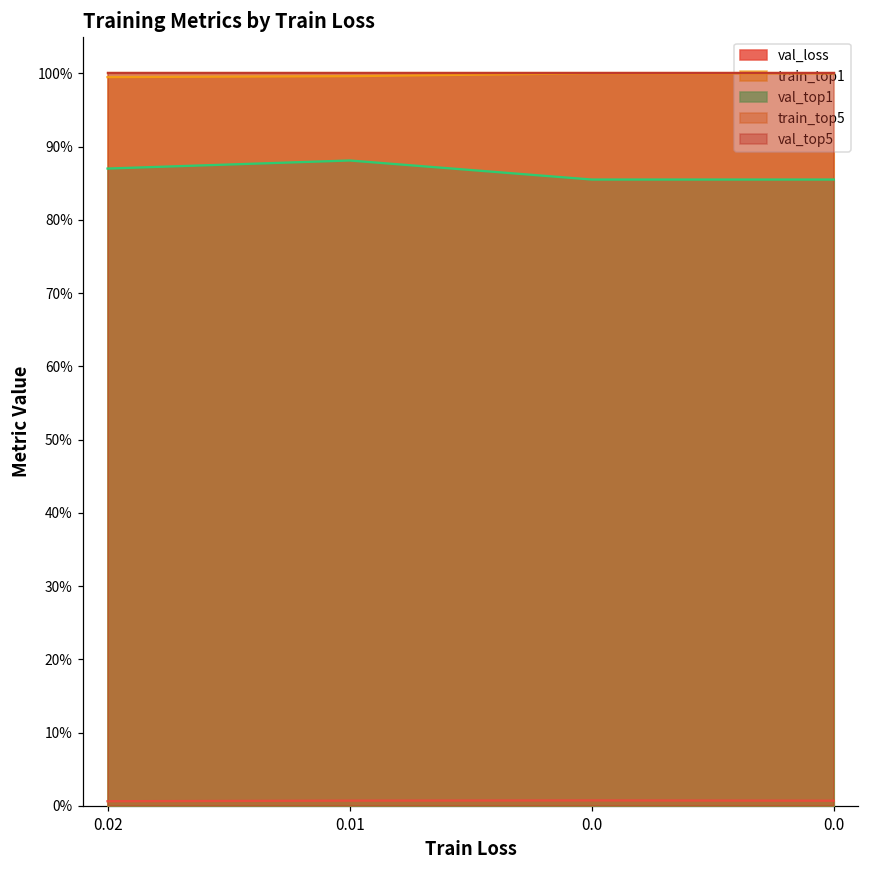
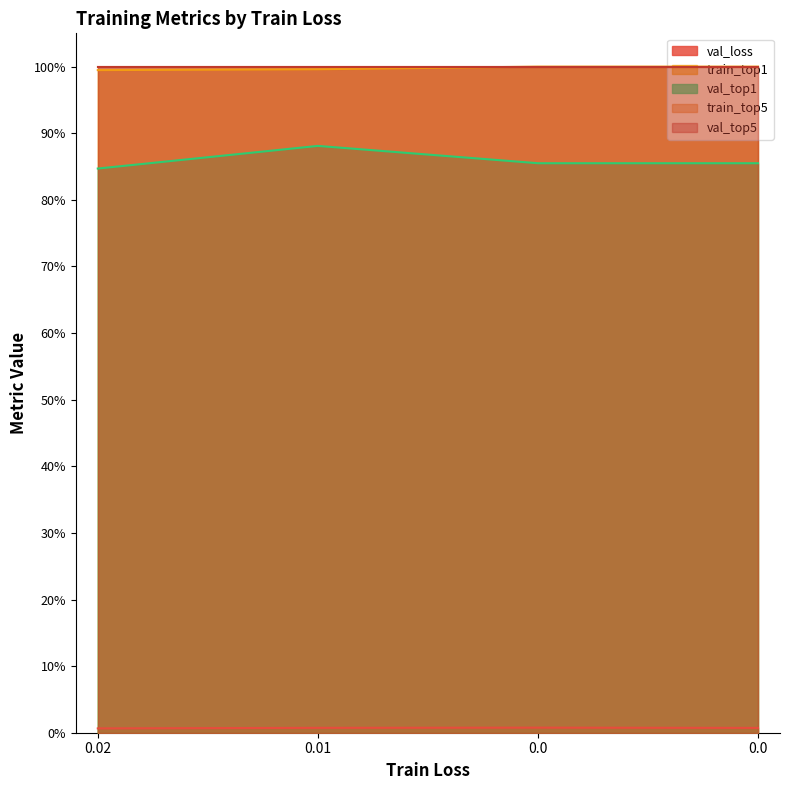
val_top1, 0.02: 87% -> 85%
